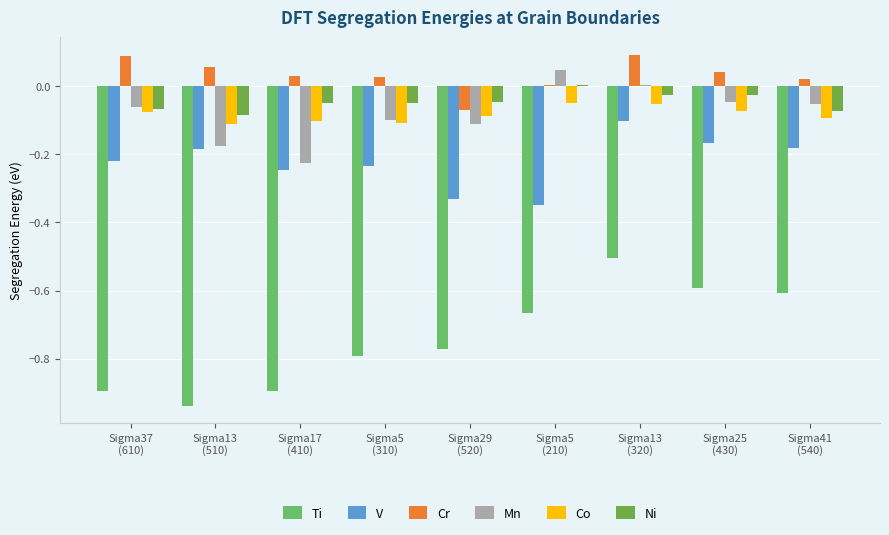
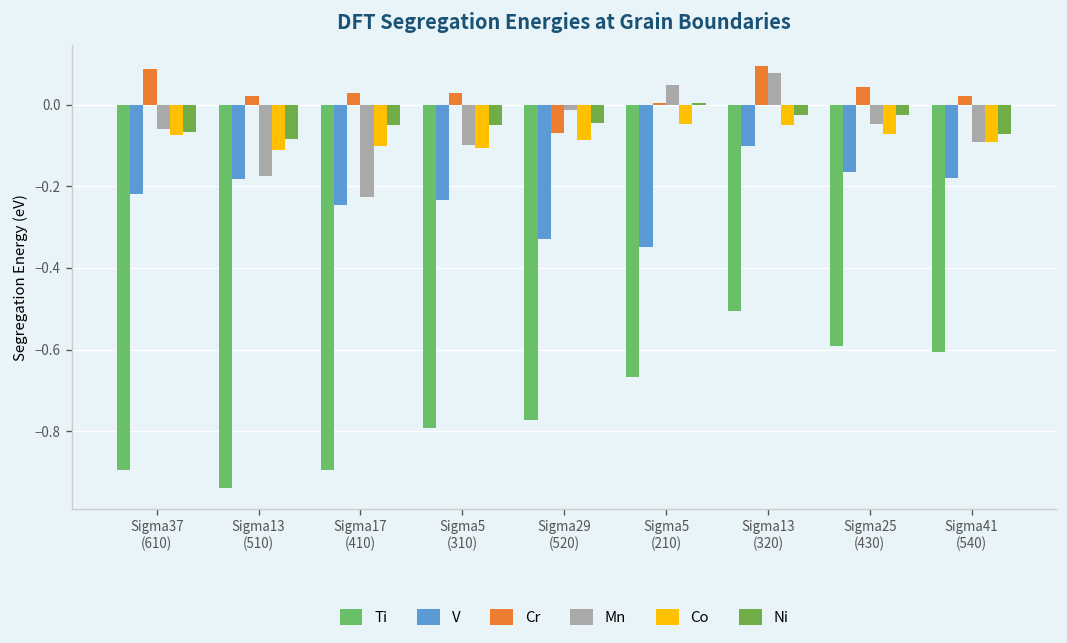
Cr, Sigma13 (510): 0.06 -> 0.02
Mn, Sigma29 (520): -0.11 -> -0.01
Mn, Sigma13 (320): 0.00 -> 0.08
Mn, Sigma41 (540): -0.05 -> -0.09
